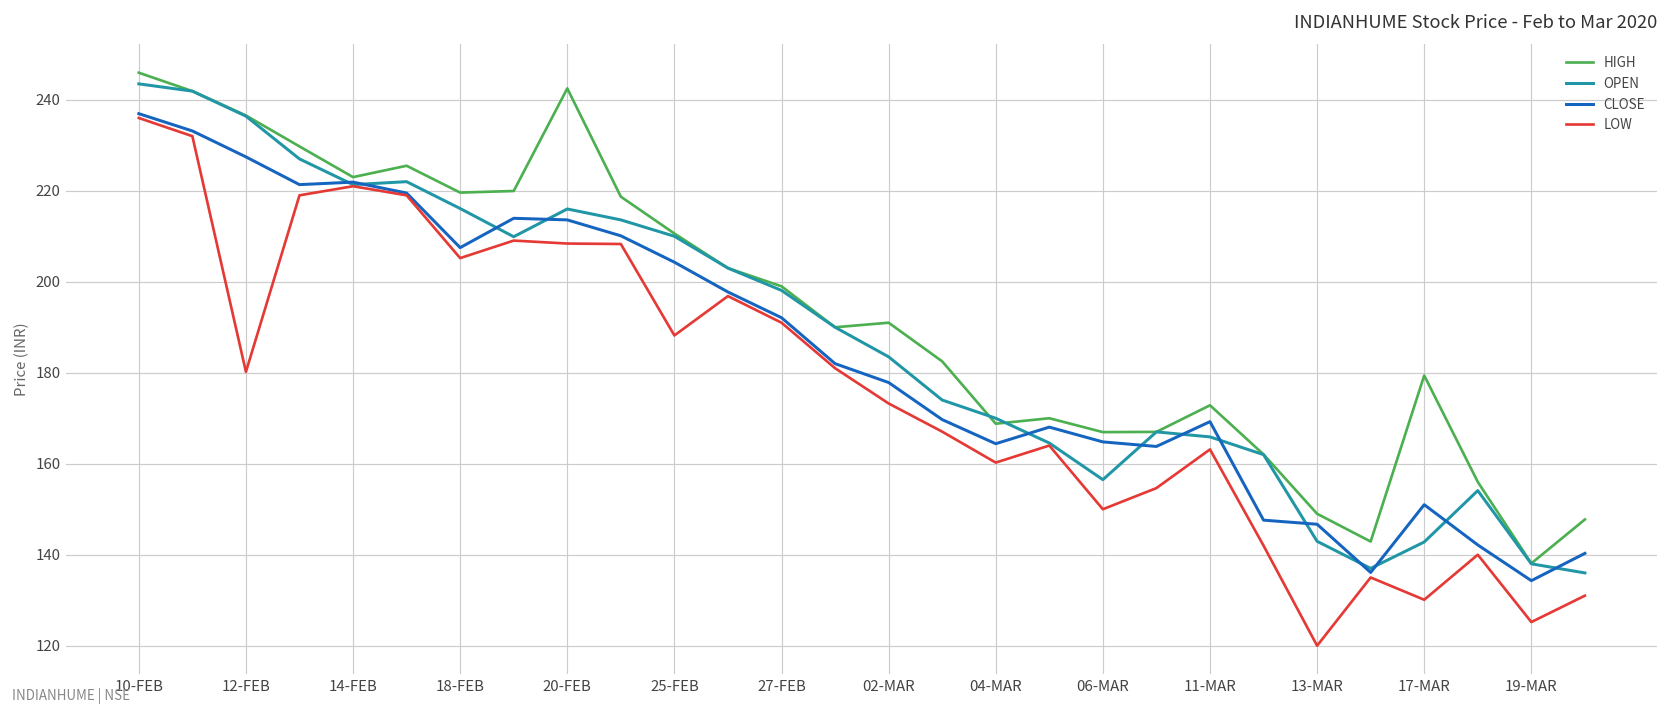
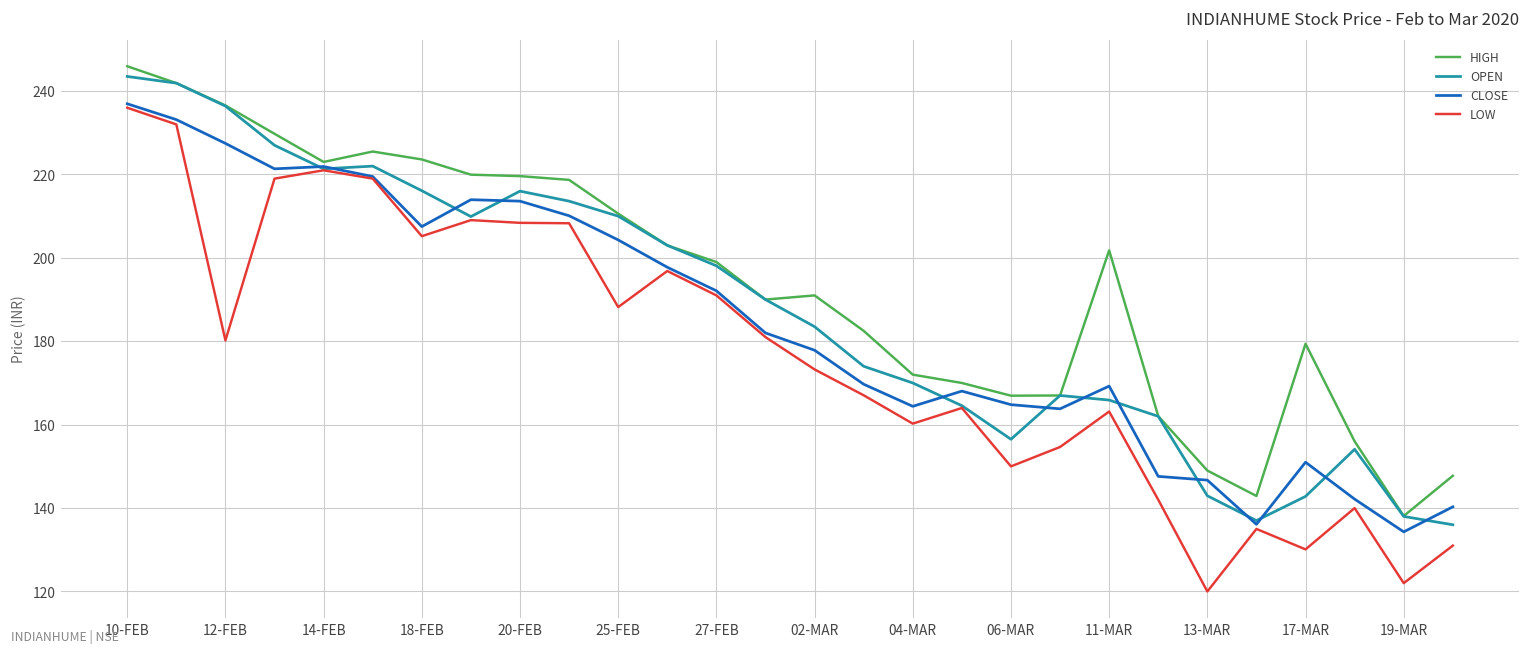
HIGH, 18-FEB: 220 -> 224
HIGH, 20-FEB: 243 -> 220
HIGH, 04-MAR: 169 -> 172
HIGH, 11-MAR: 173 -> 202
LOW, 19-MAR: 125 -> 122
